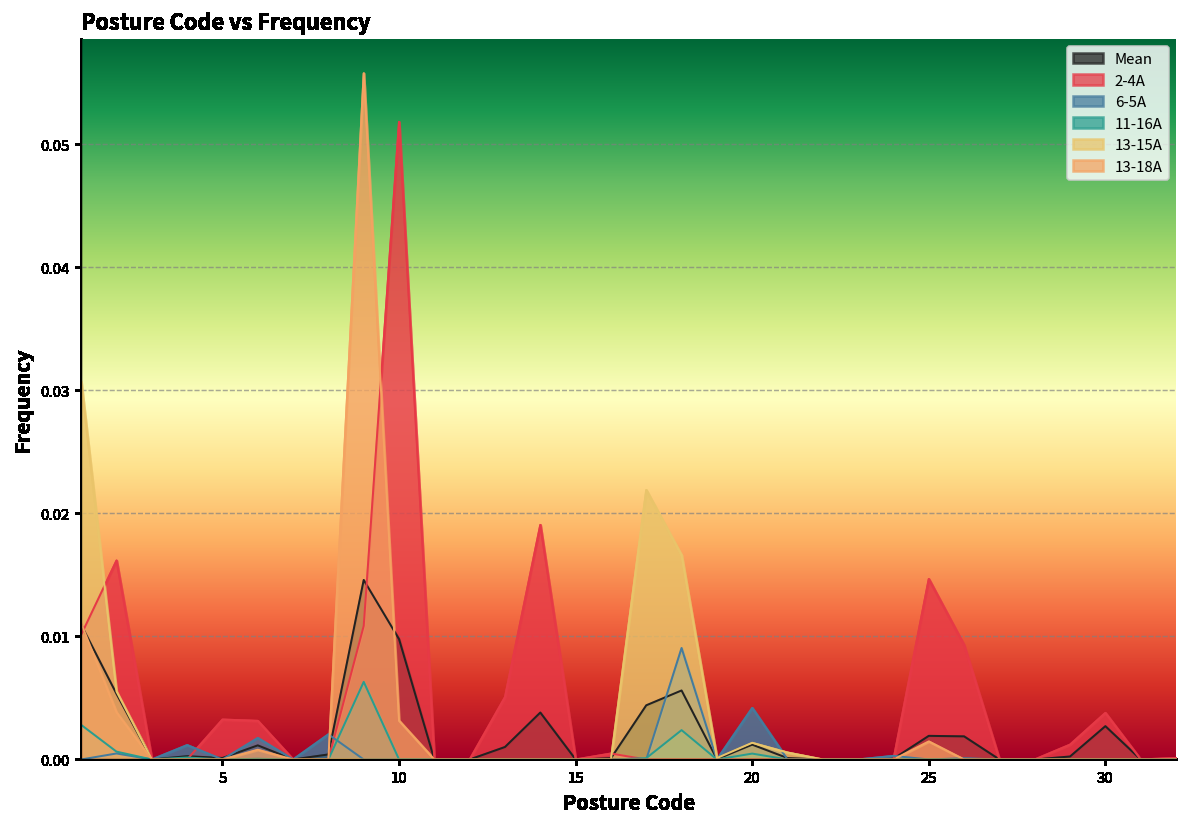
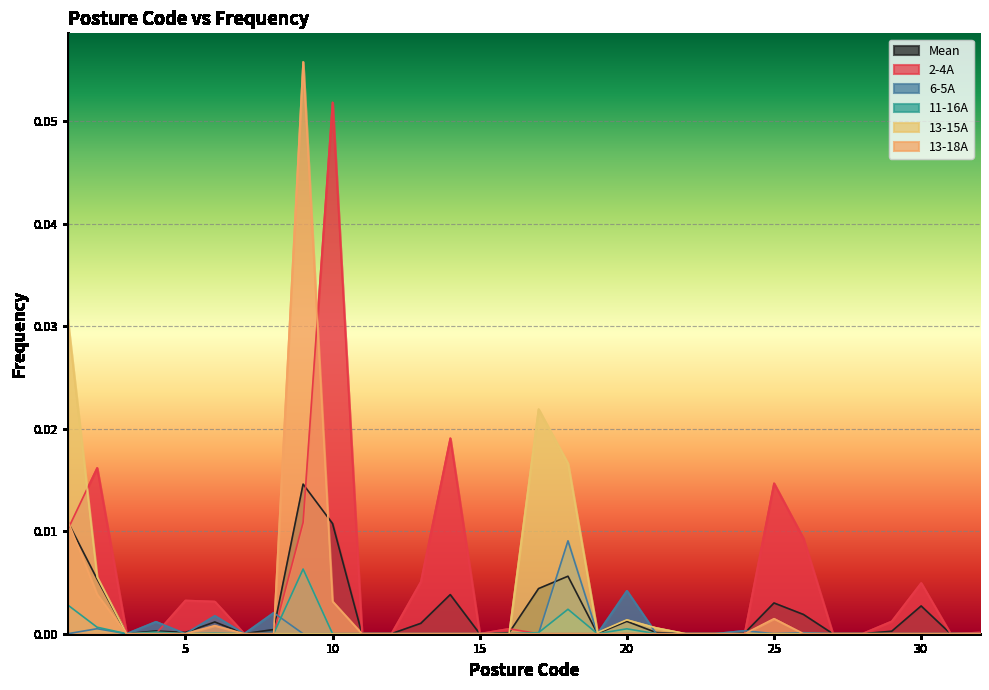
Mean, 10: 0.0098 -> 0.0107
Mean, 25: 0.0019 -> 0.0030
2-4A, 30: 0.0038 -> 0.0049
